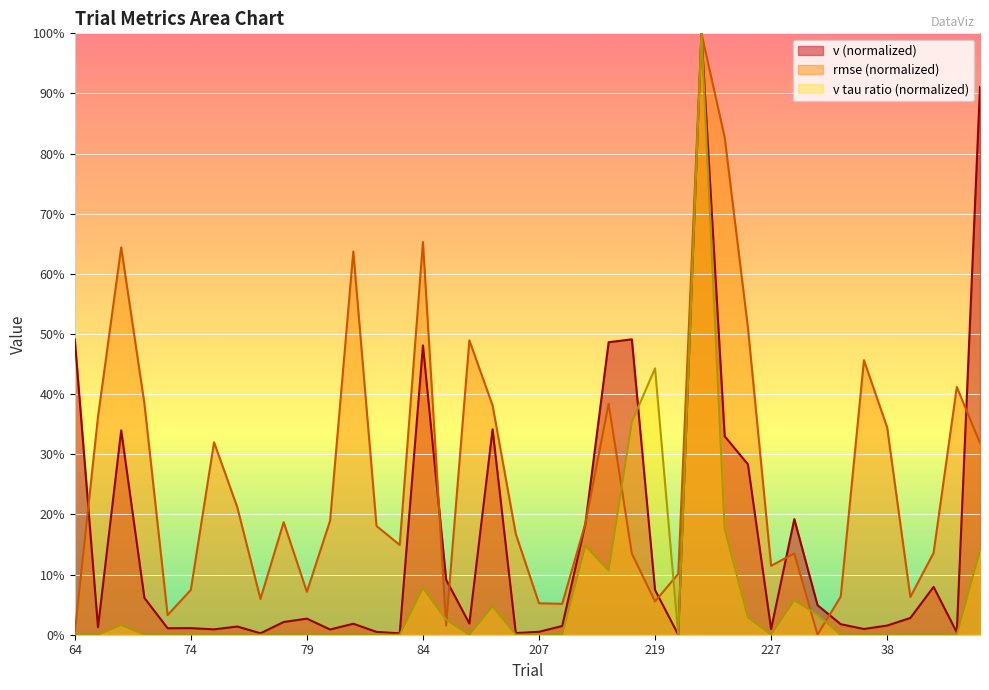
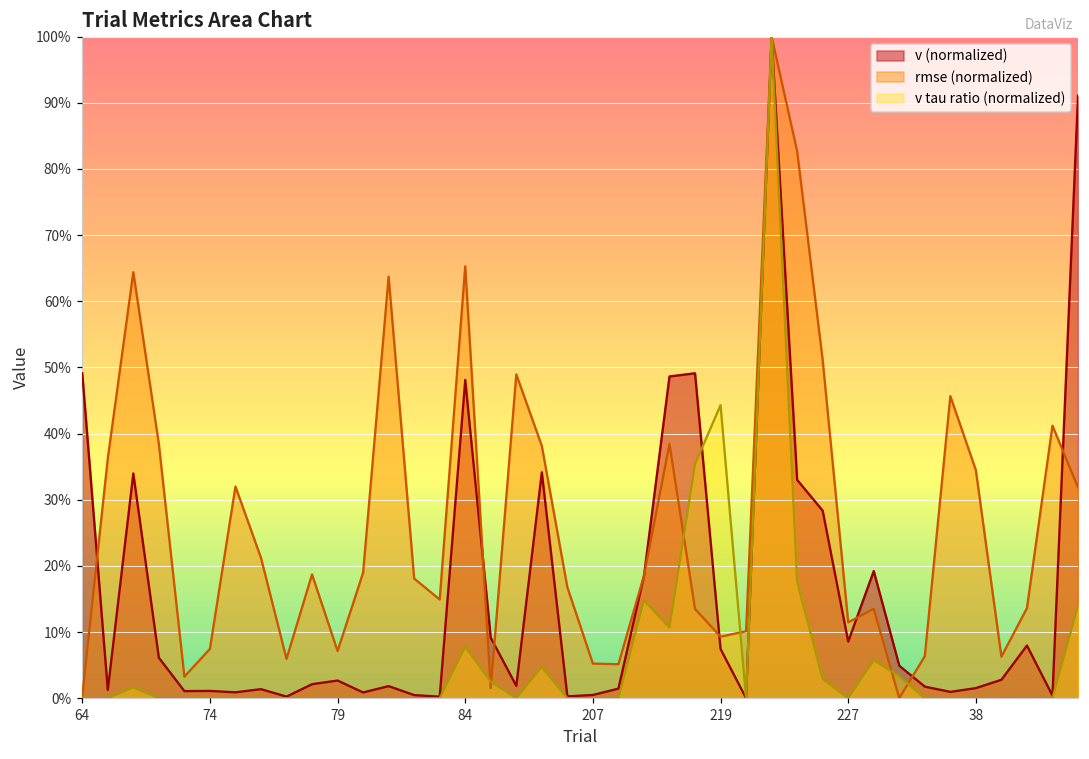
rmse (normalized), 219: 6% -> 9%
v (normalized), 227: 1% -> 9%
